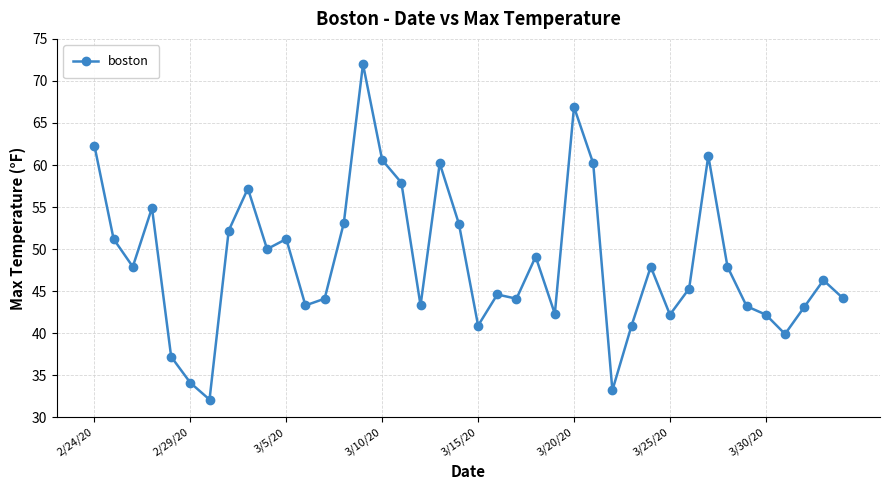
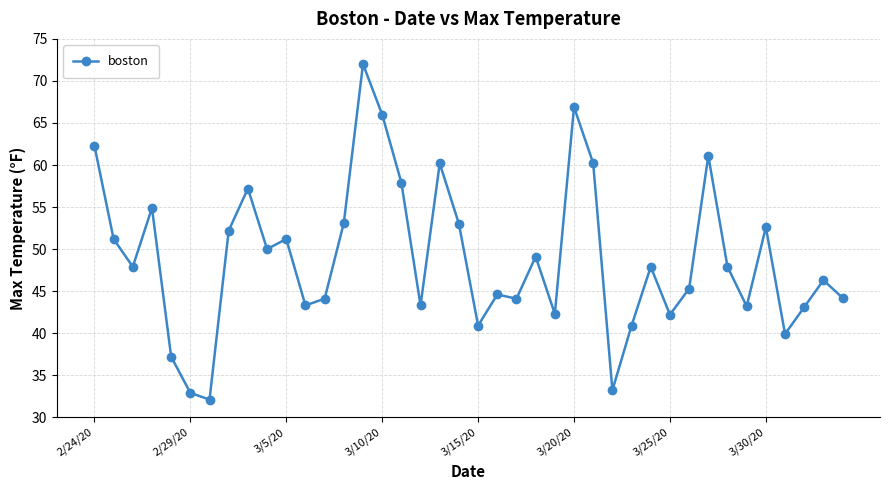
2/29/20: 34 -> 33
3/10/20: 61 -> 66
3/30/20: 42 -> 53
